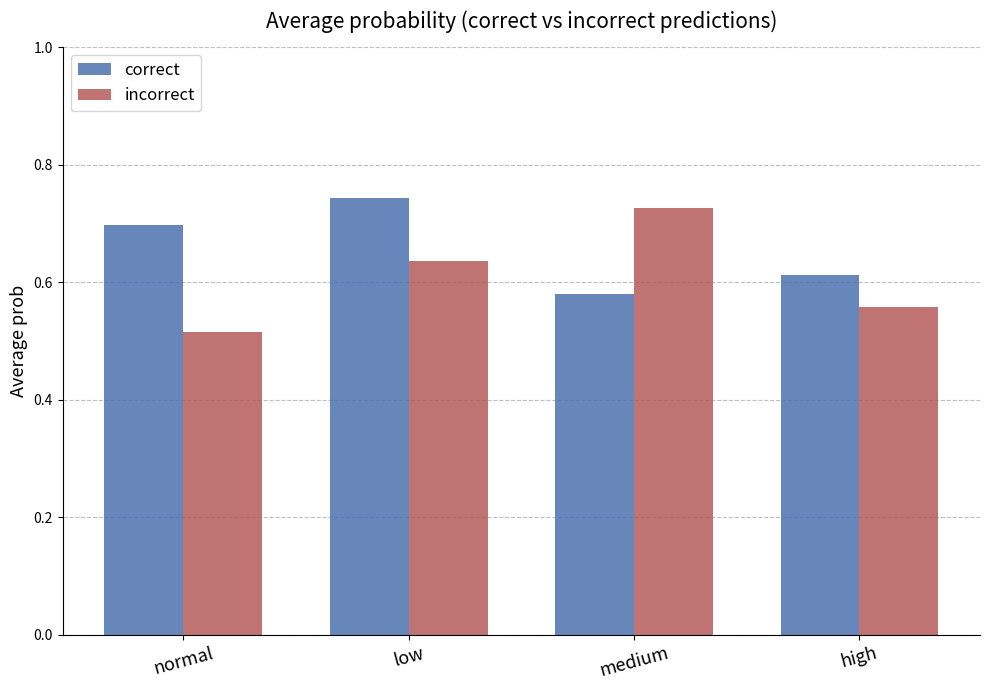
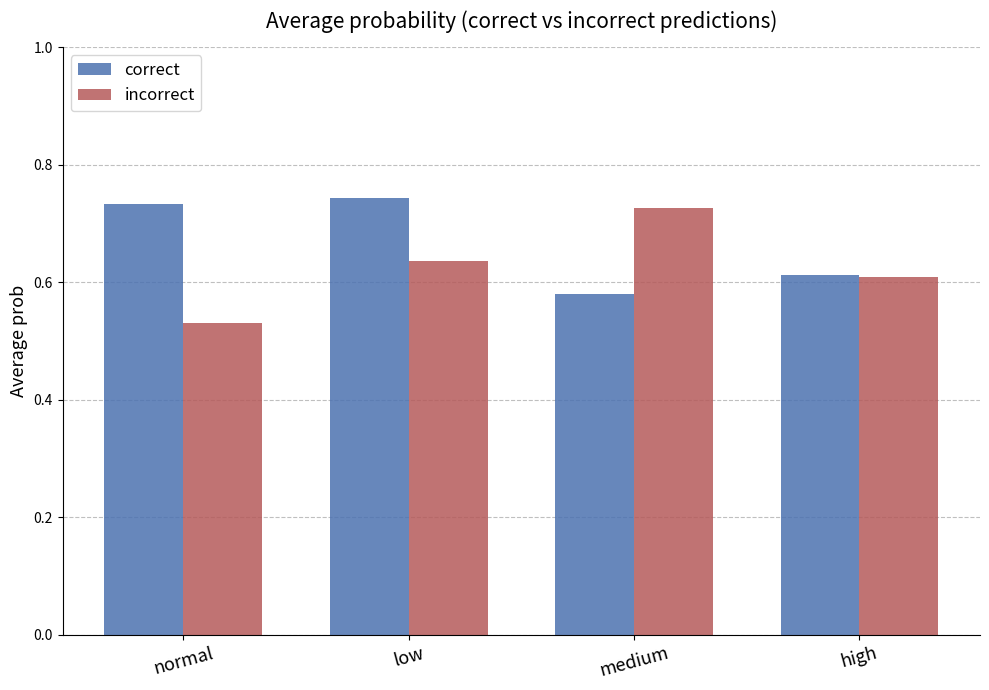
correct, normal: 0.70 -> 0.73
incorrect, normal: 0.51 -> 0.53
incorrect, high: 0.56 -> 0.61
